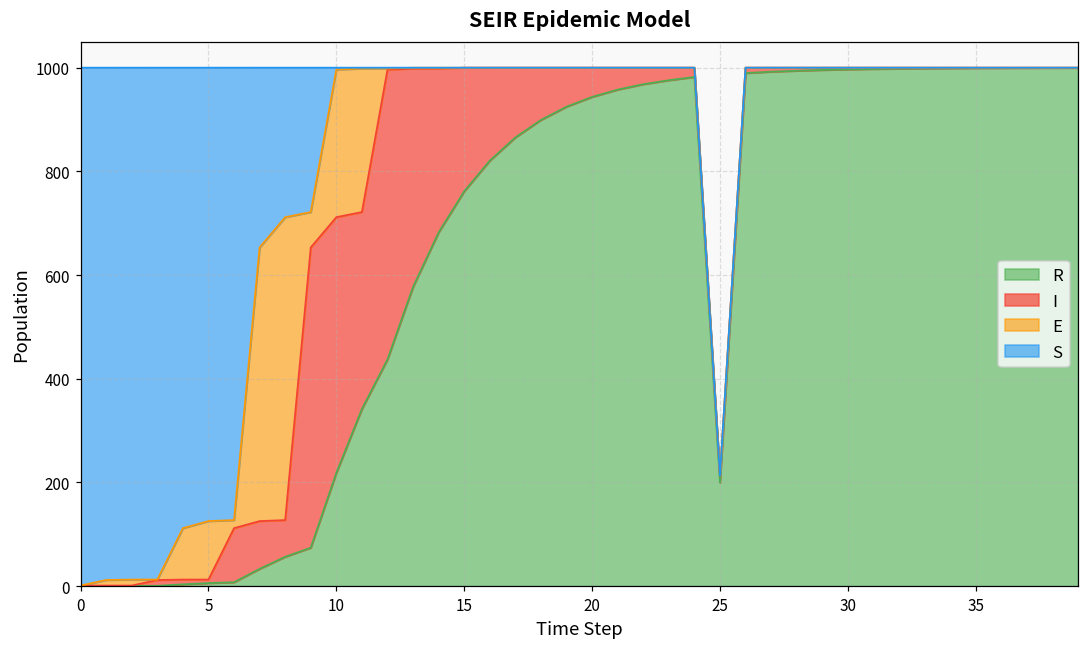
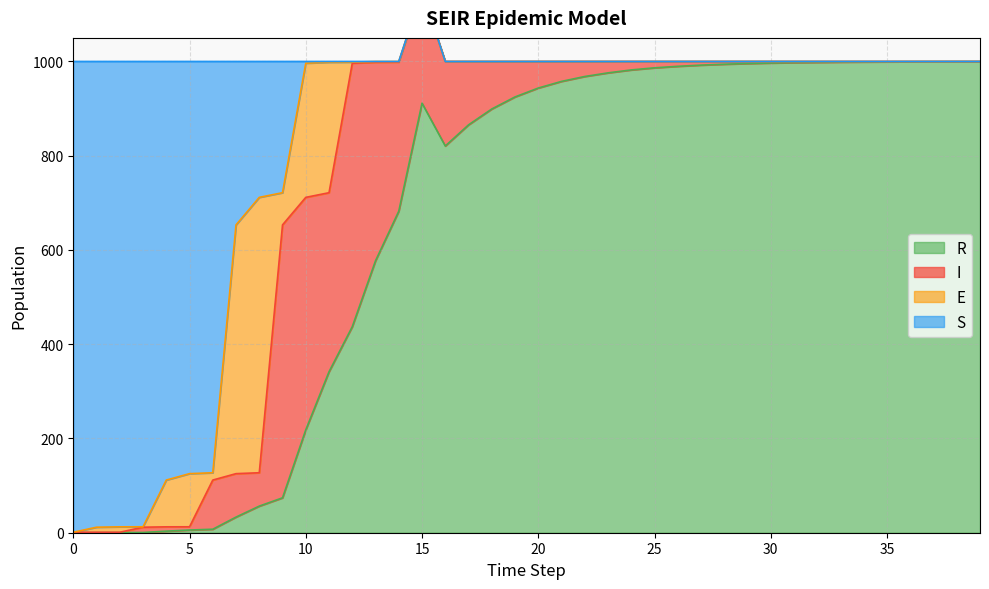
R, 15: 760 -> 910
R, 25: 200 -> 990
